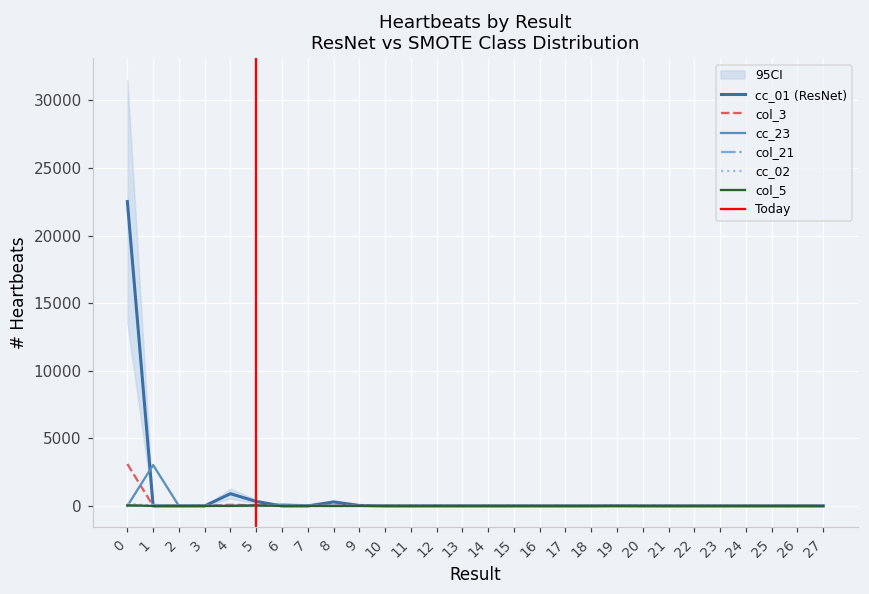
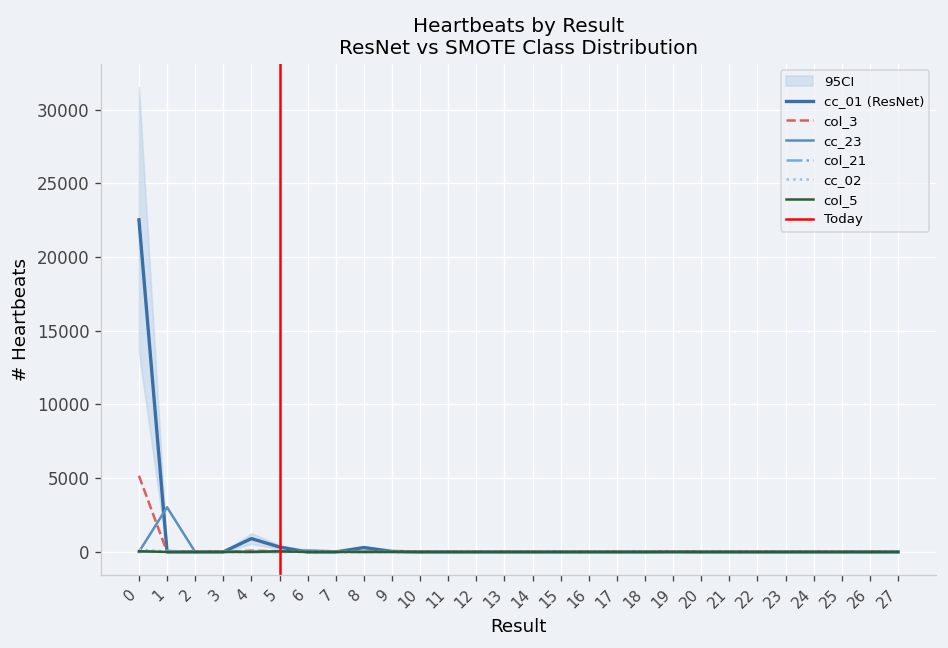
col_3, 0: 3100 -> 5200
